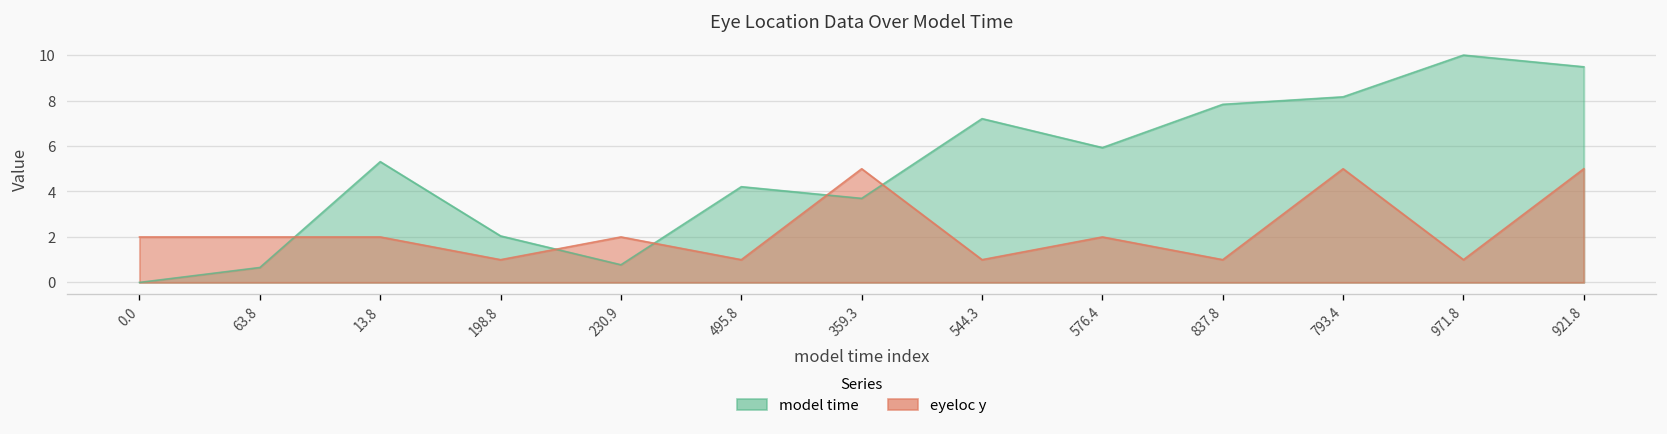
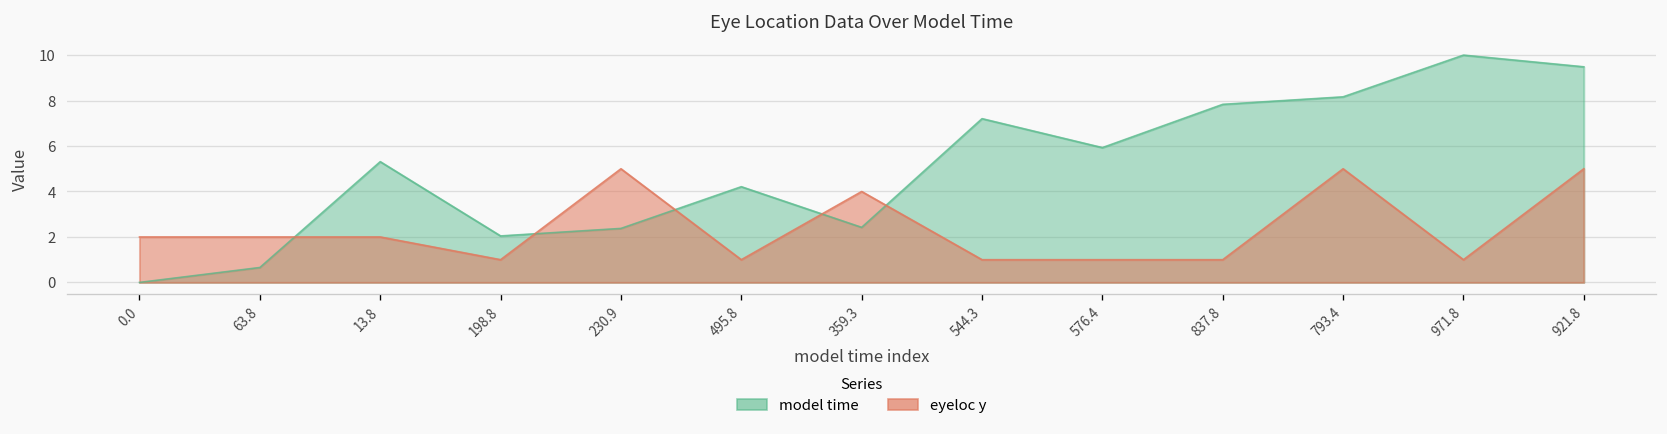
model time, 230.9: 0.8 -> 2.4
eyeloc y, 230.9: 2 -> 5
model time, 359.3: 3.7 -> 2.4
eyeloc y, 359.3: 5 -> 4
eyeloc y, 576.4: 2 -> 1
